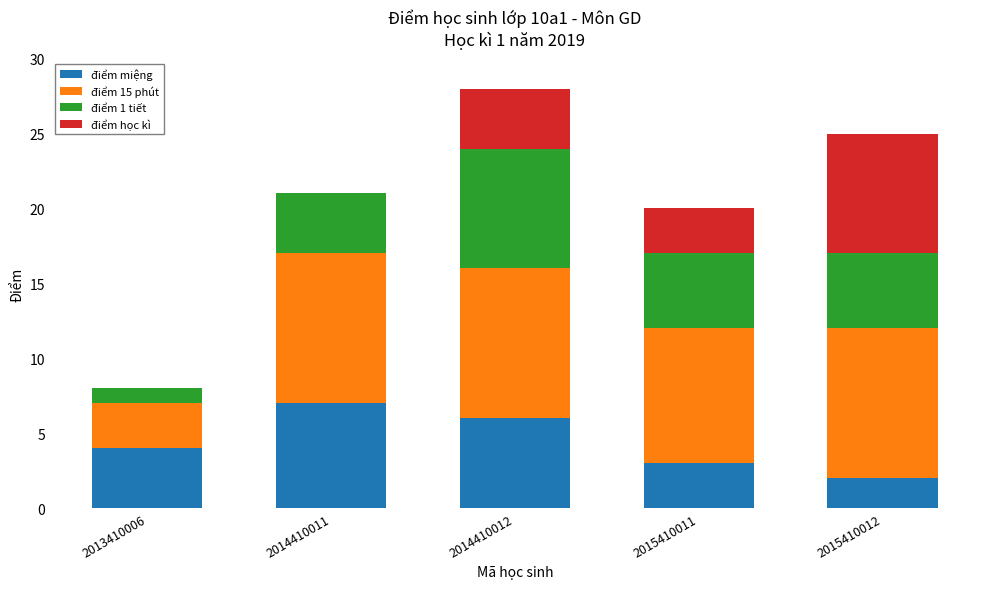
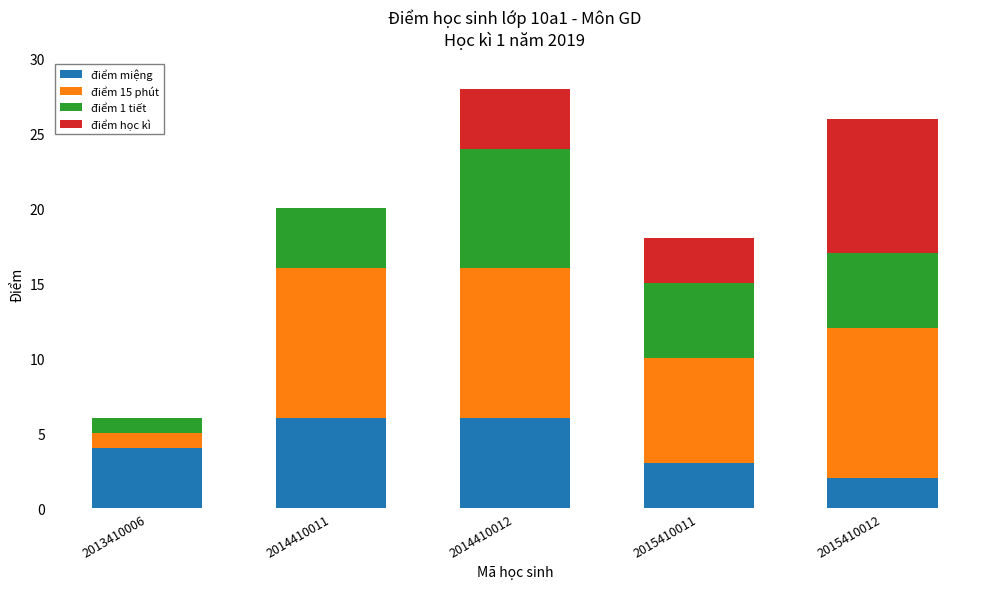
điểm 15 phút, 2013410006: 3 -> 1
điểm miệng, 2014410011: 7 -> 6
điểm 15 phút, 2015410011: 9 -> 7
điểm học kì, 2015410012: 8 -> 9
